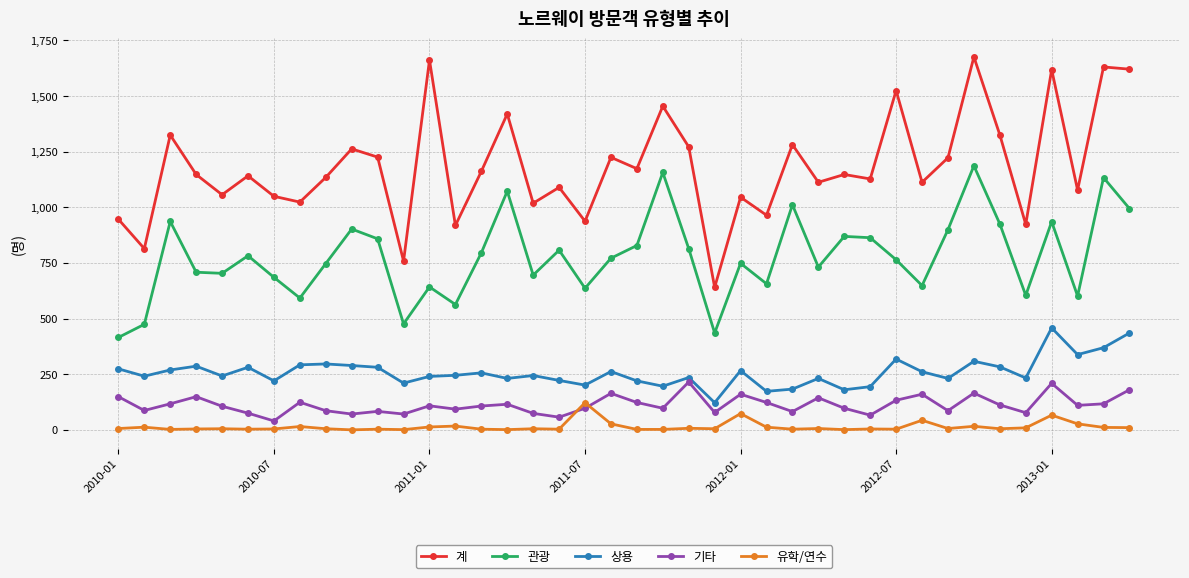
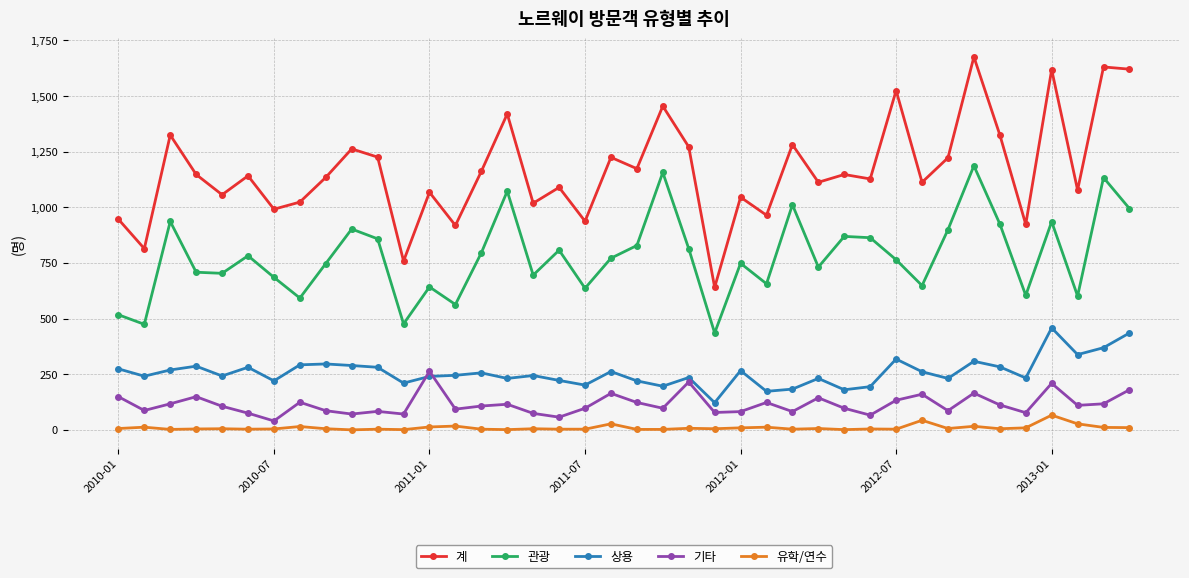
관광, 2010-01: 420 -> 520
계, 2010-07: 1,050 -> 990
계, 2011-01: 1,660 -> 1,070
기타, 2011-01: 110 -> 260
유학/연수, 2011-07: 120 -> 0
기타, 2012-01: 160 -> 80
유학/연수, 2012-01: 70 -> 10
